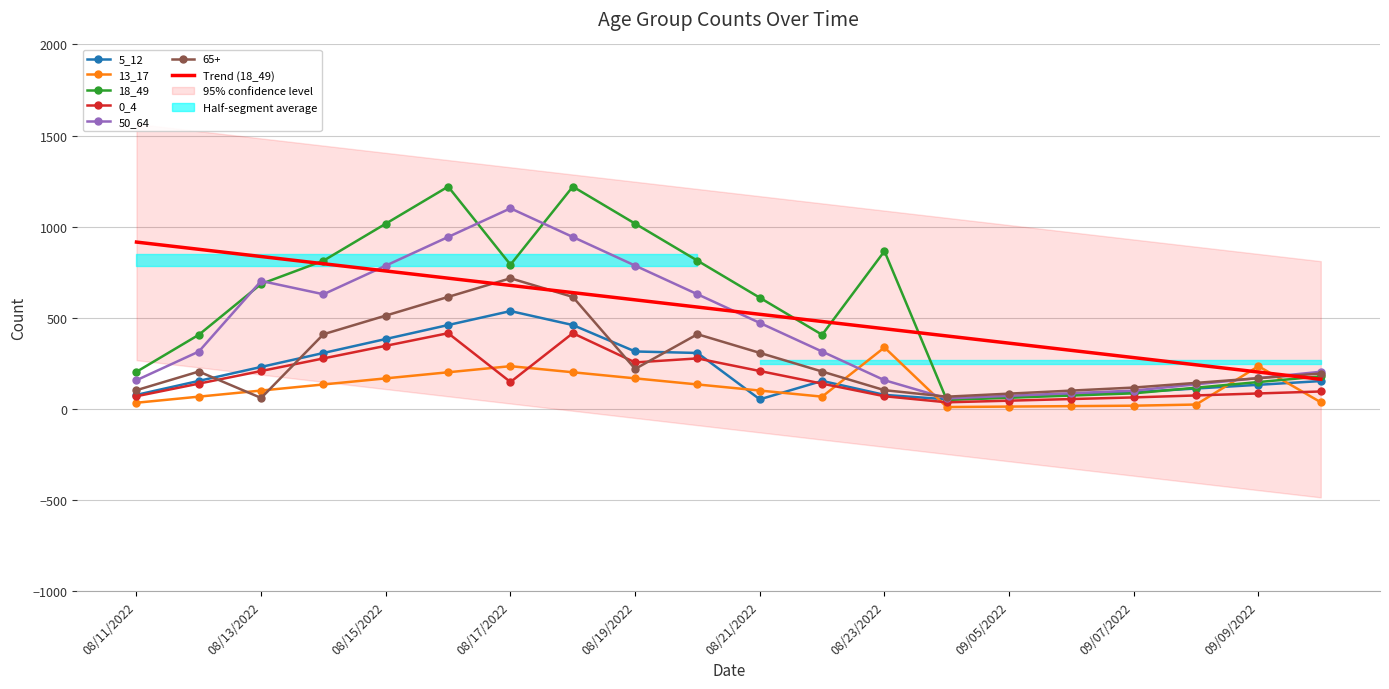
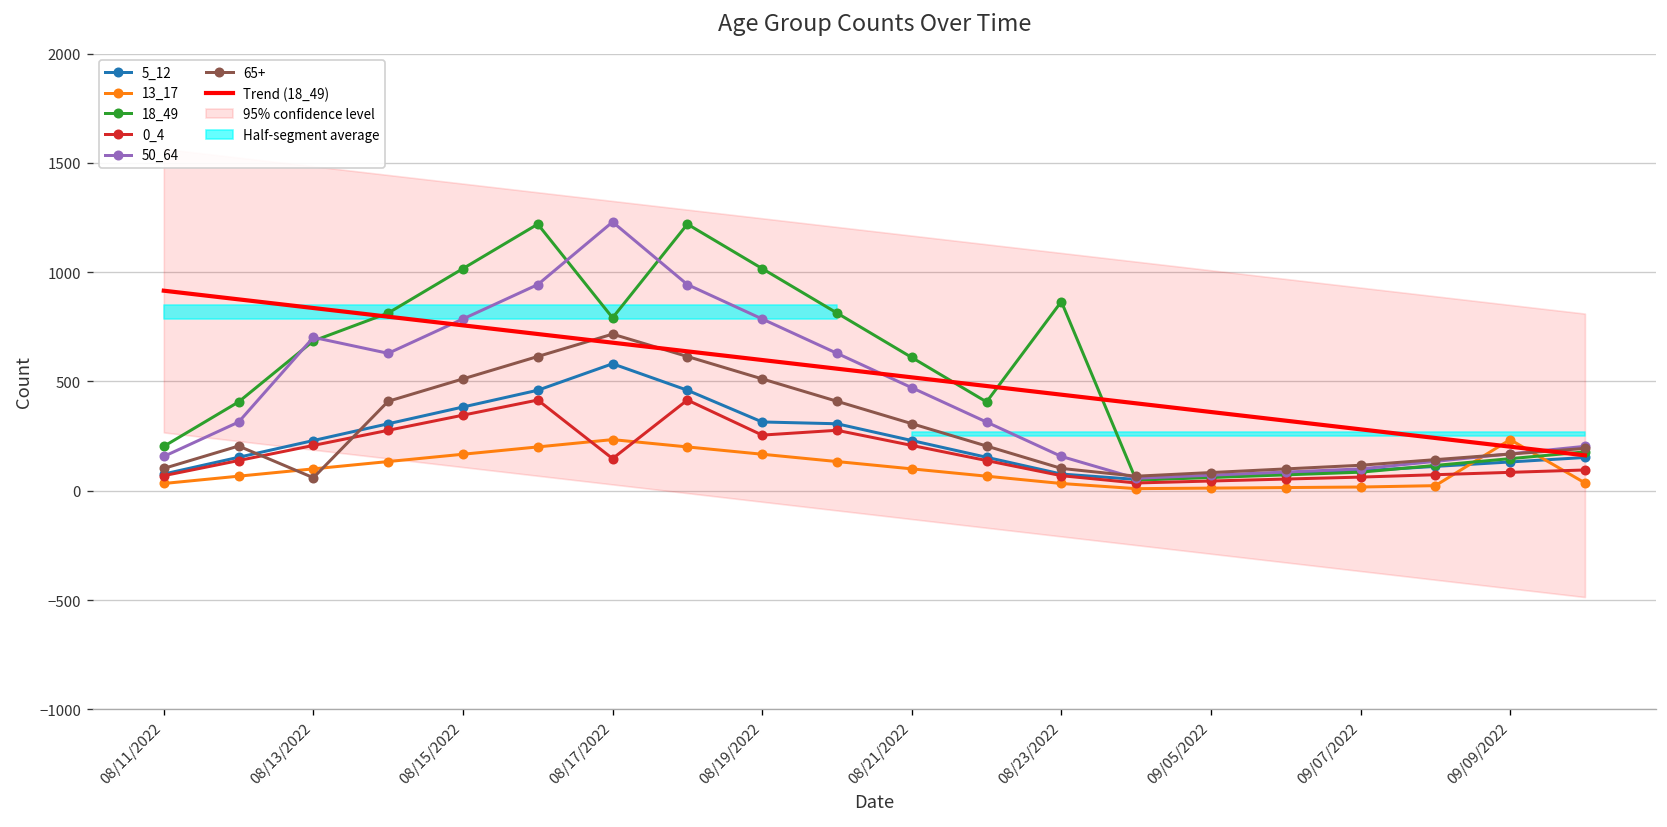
5_12, 08/17/2022: 540 -> 580
50_64, 08/17/2022: 1100 -> 1230
65+, 08/19/2022: 220 -> 510
5_12, 08/21/2022: 50 -> 230
13_17, 08/23/2022: 340 -> 30
